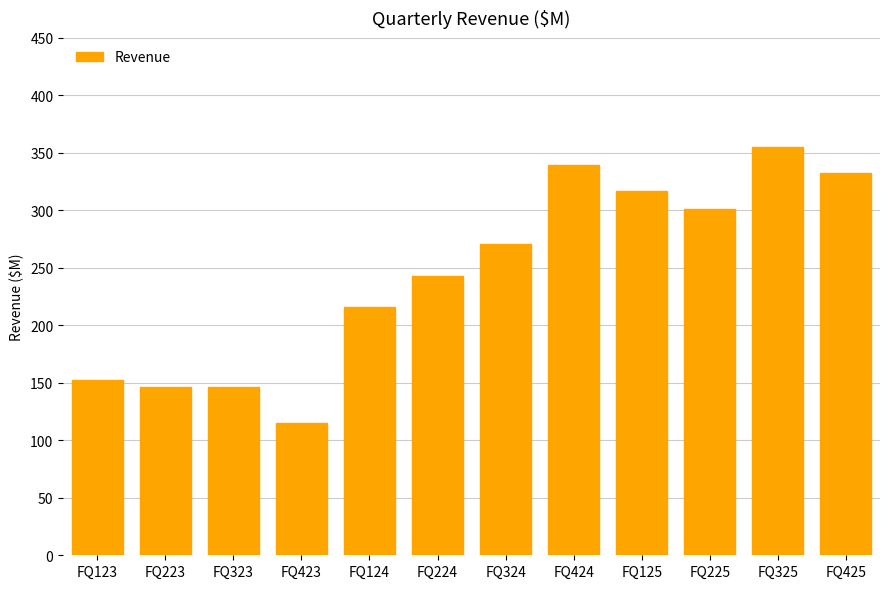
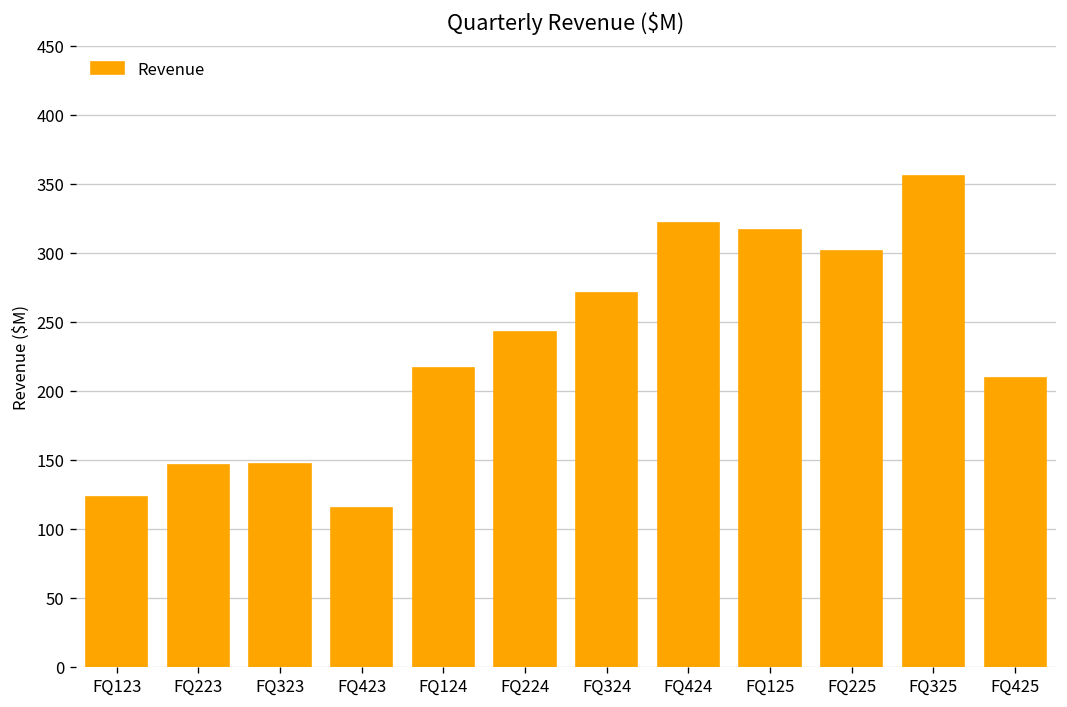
FQ123: 152 -> 123
FQ424: 339 -> 321
FQ425: 333 -> 209
